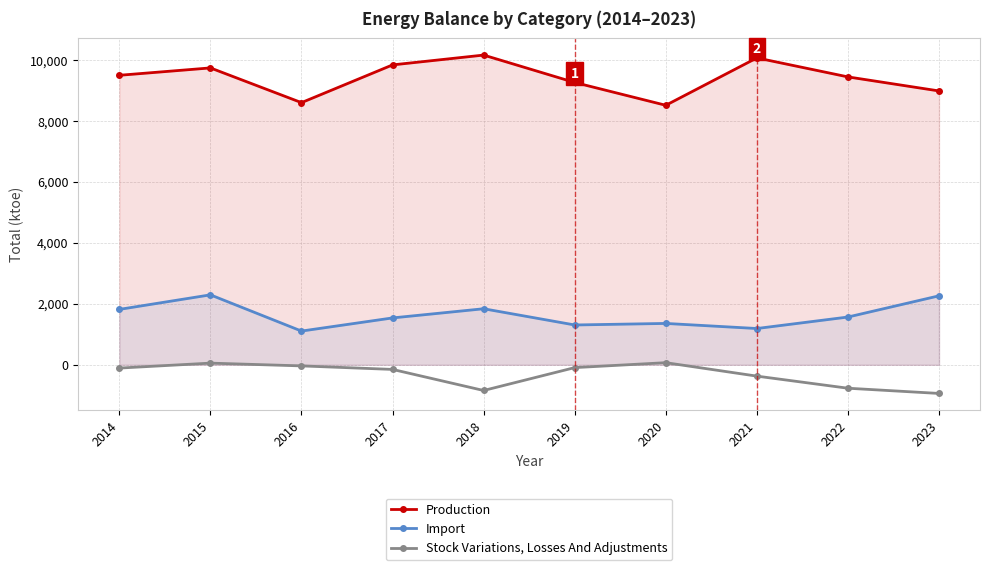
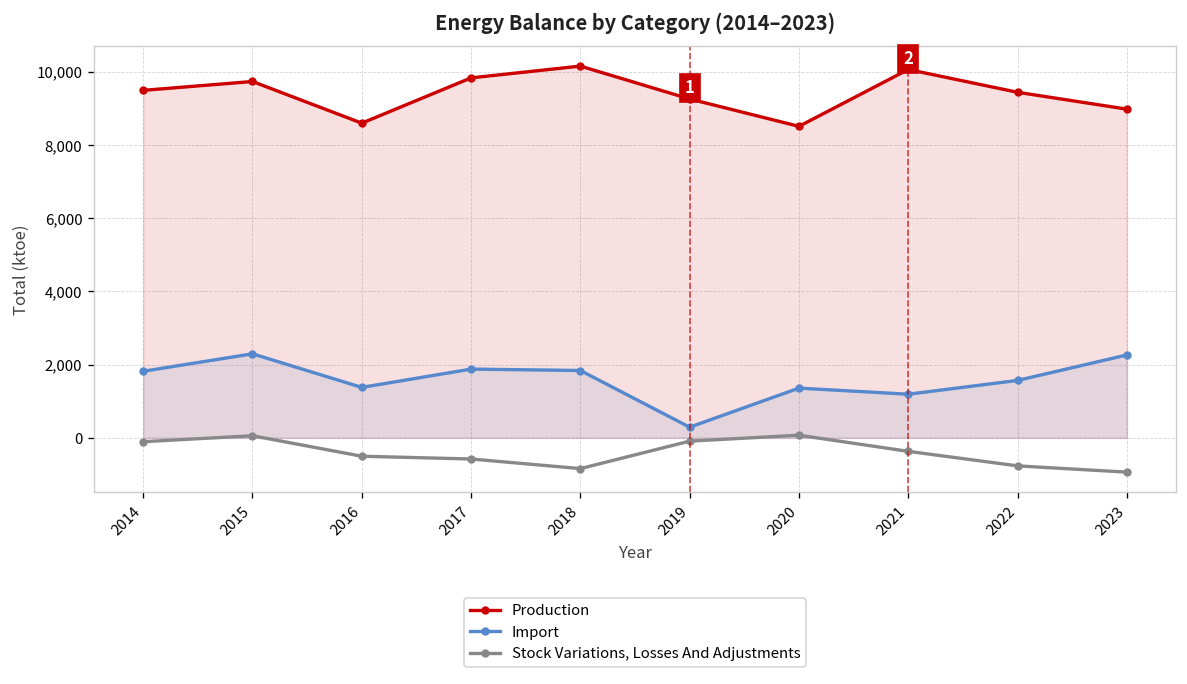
Import, 2016: 1,100 -> 1,400
Stock Variations, Losses And Adjustments, 2016: 0 -> -500
Import, 2017: 1,500 -> 1,900
Stock Variations, Losses And Adjustments, 2017: -200 -> -600
Import, 2019: 1,300 -> 300
